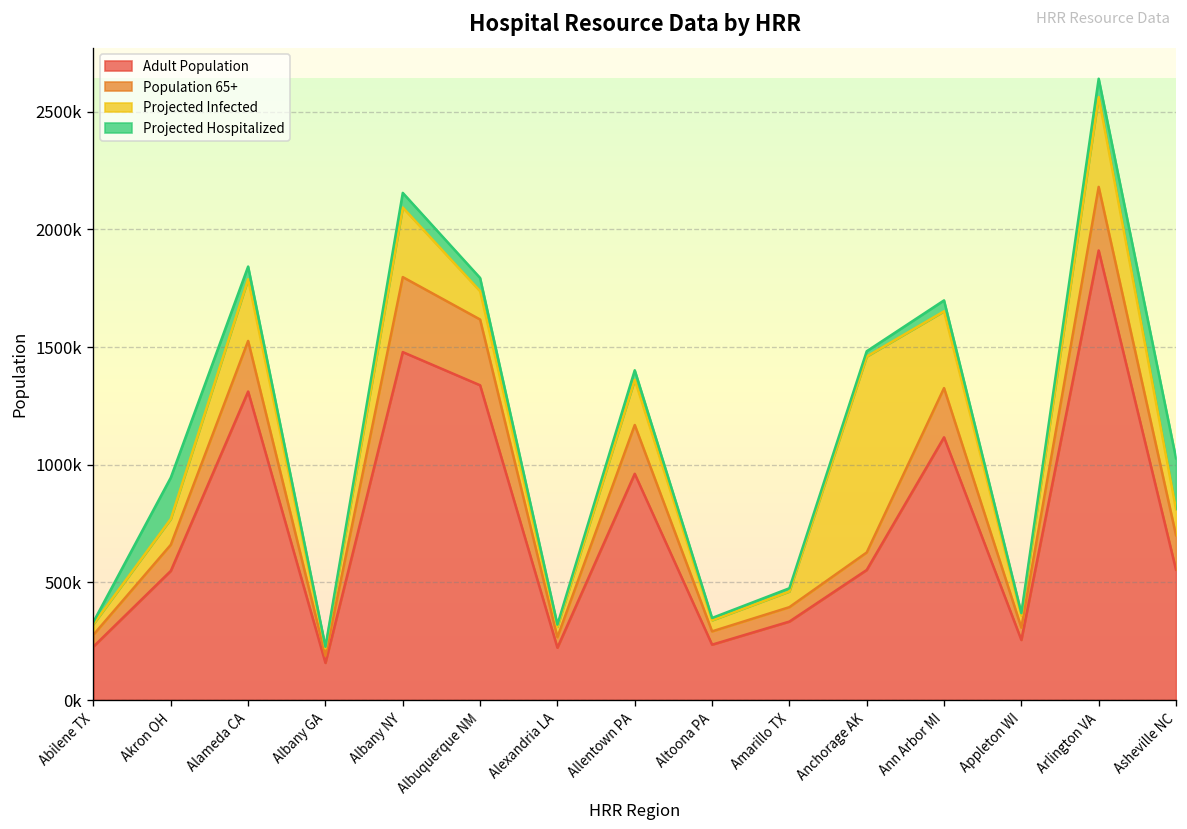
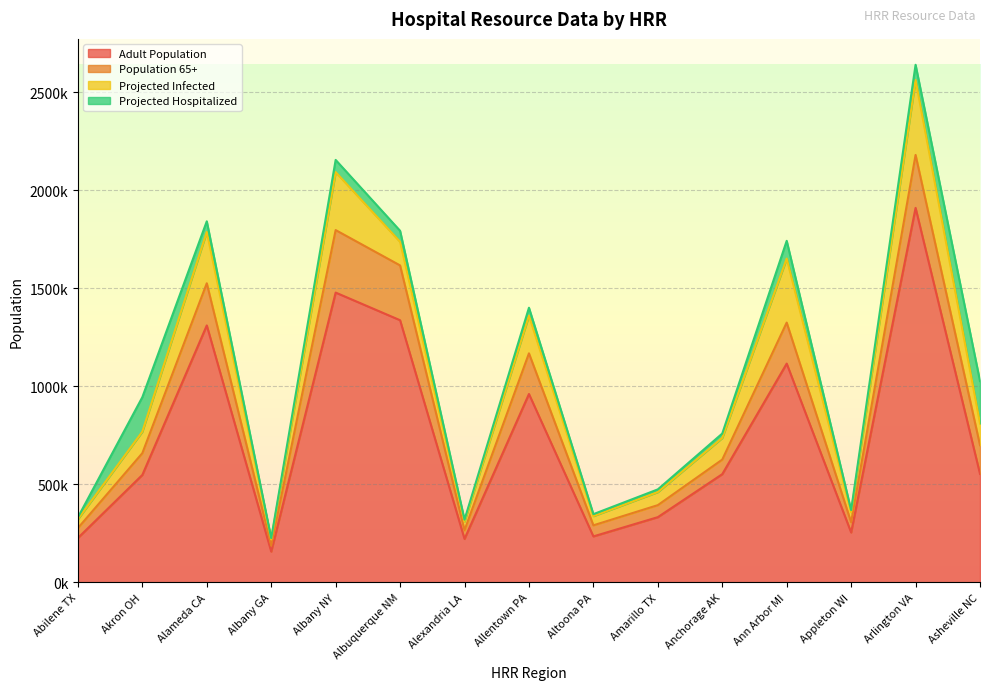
Projected Infected, Anchorage AK: 830000 -> 110000
Projected Hospitalized, Ann Arbor MI: 50000 -> 90000
